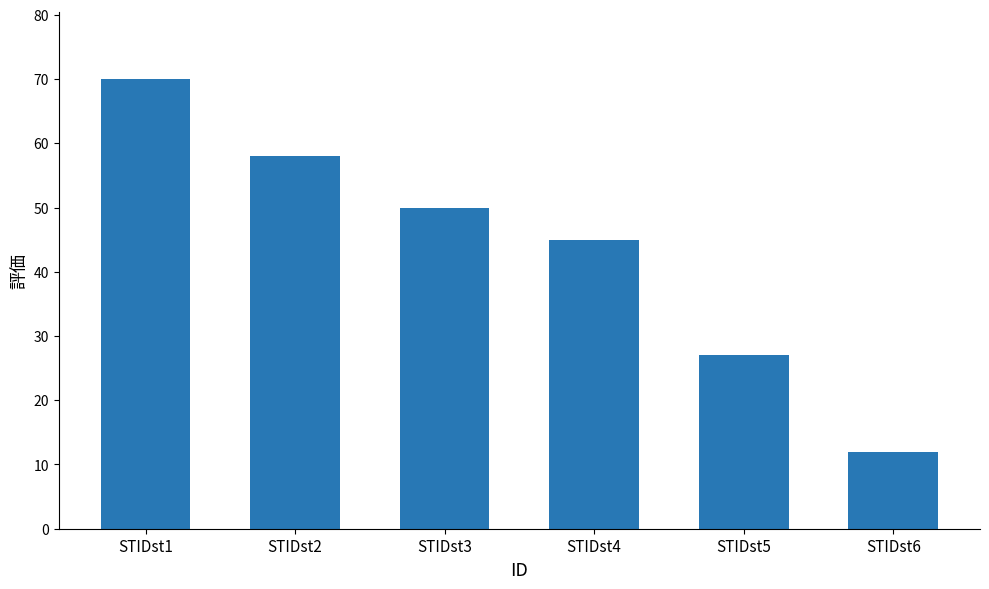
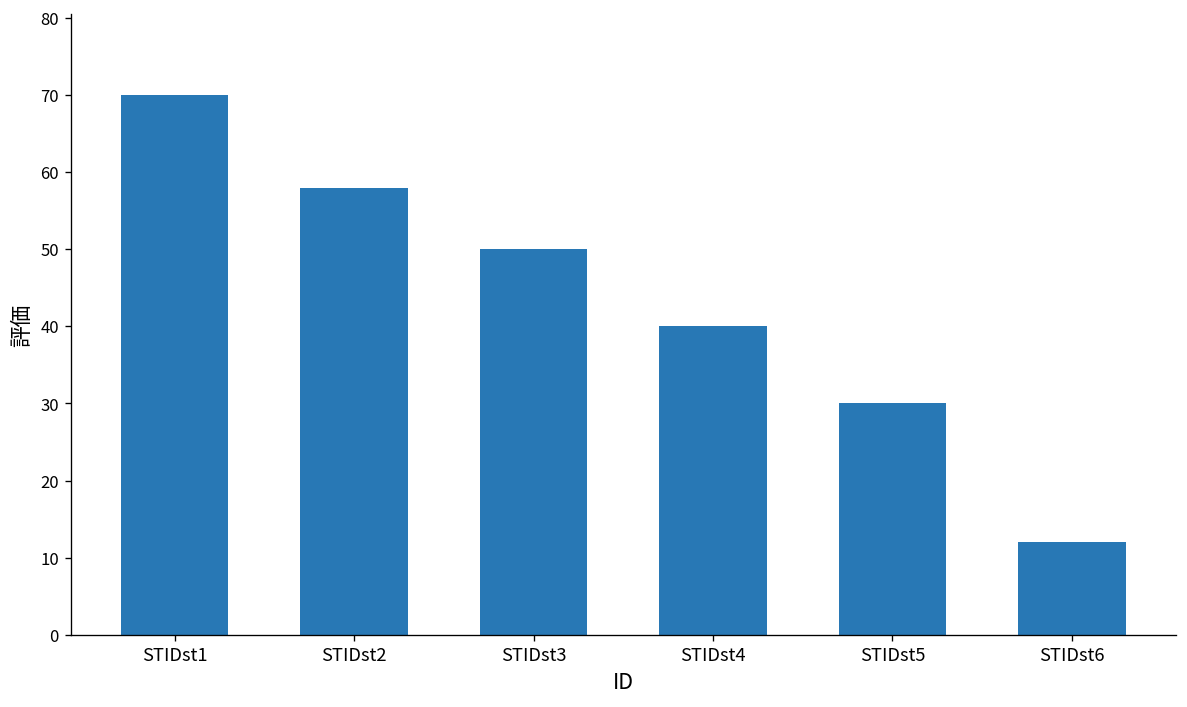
STIDst4: 45 -> 40
STIDst5: 27 -> 30
